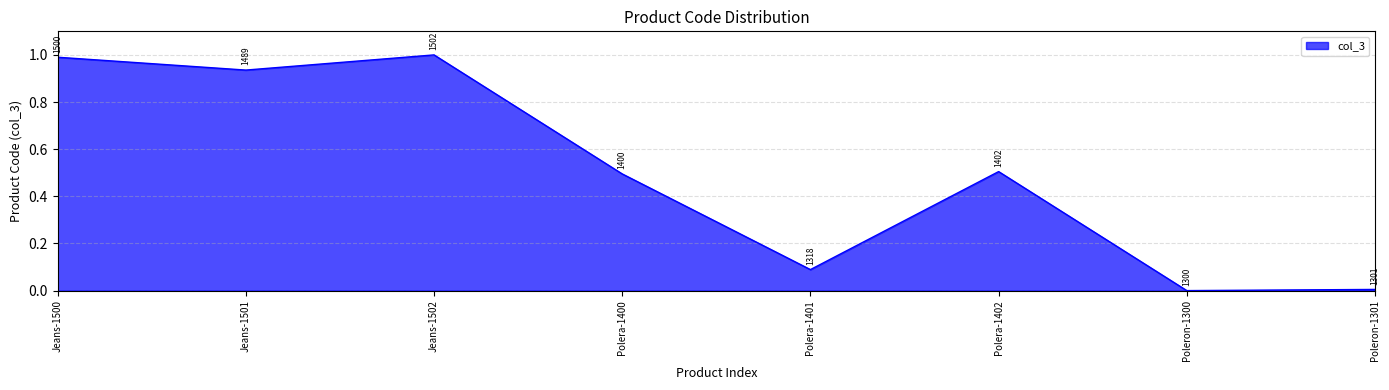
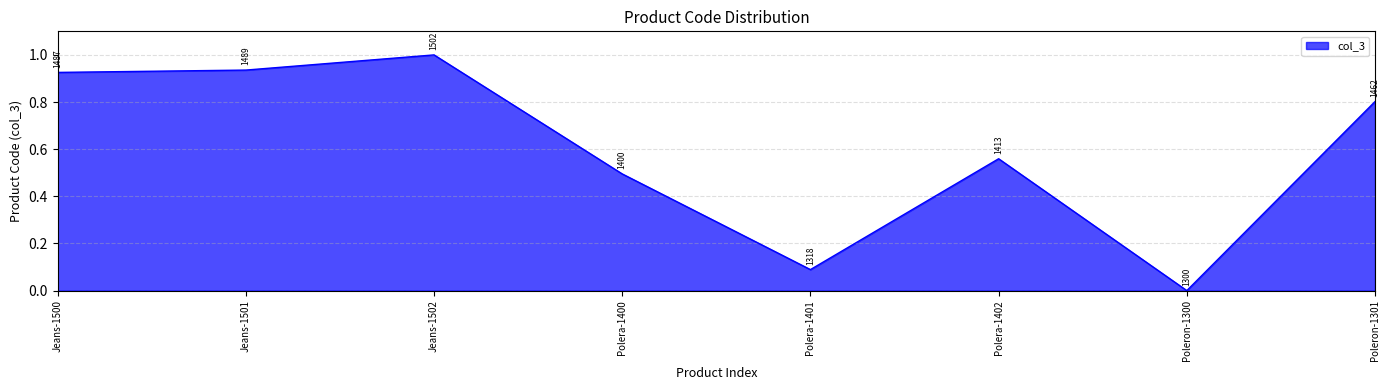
Jeans-1500: 1500 -> 1487
Polera-1402: 1402 -> 1413
Poleron-1301: 1301 -> 1462
